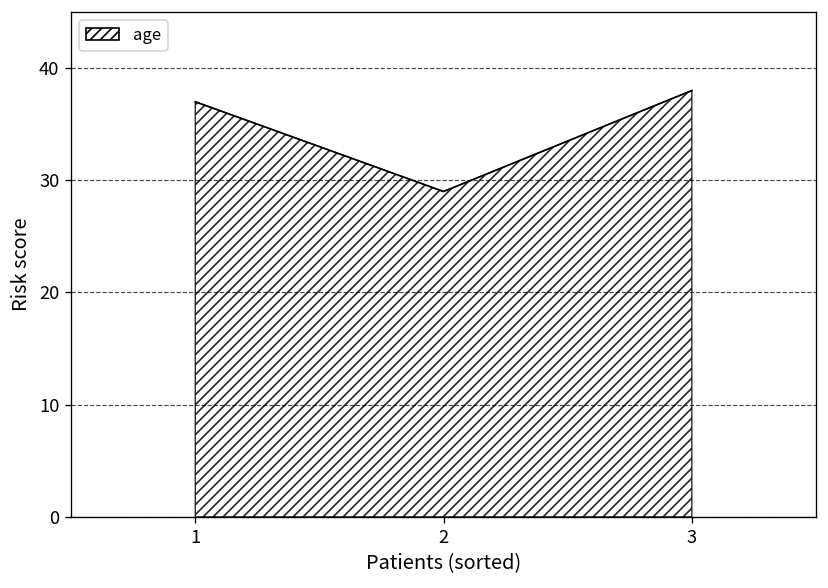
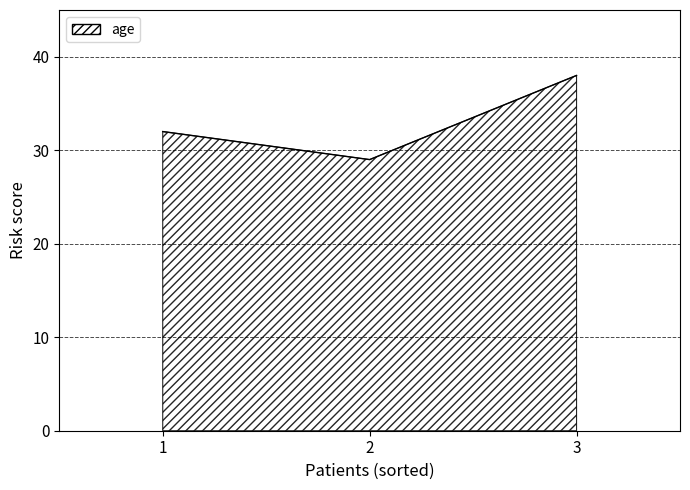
1: 37 -> 32
